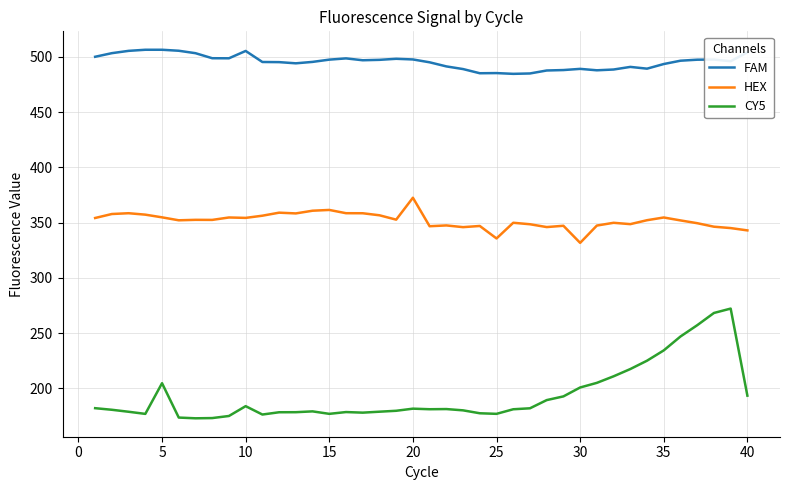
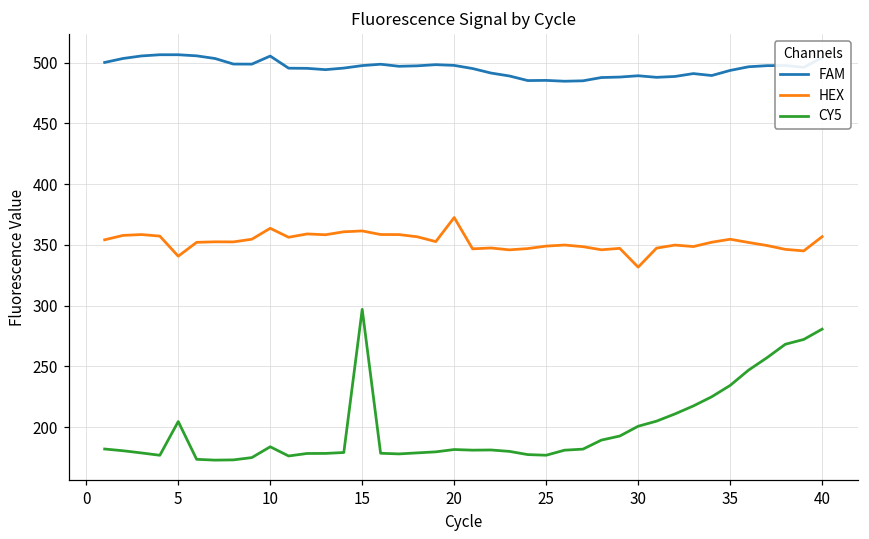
HEX, 5: 355 -> 341
HEX, 10: 354 -> 364
CY5, 15: 177 -> 297
HEX, 25: 336 -> 349
HEX, 40: 343 -> 357
CY5, 40: 193 -> 281
